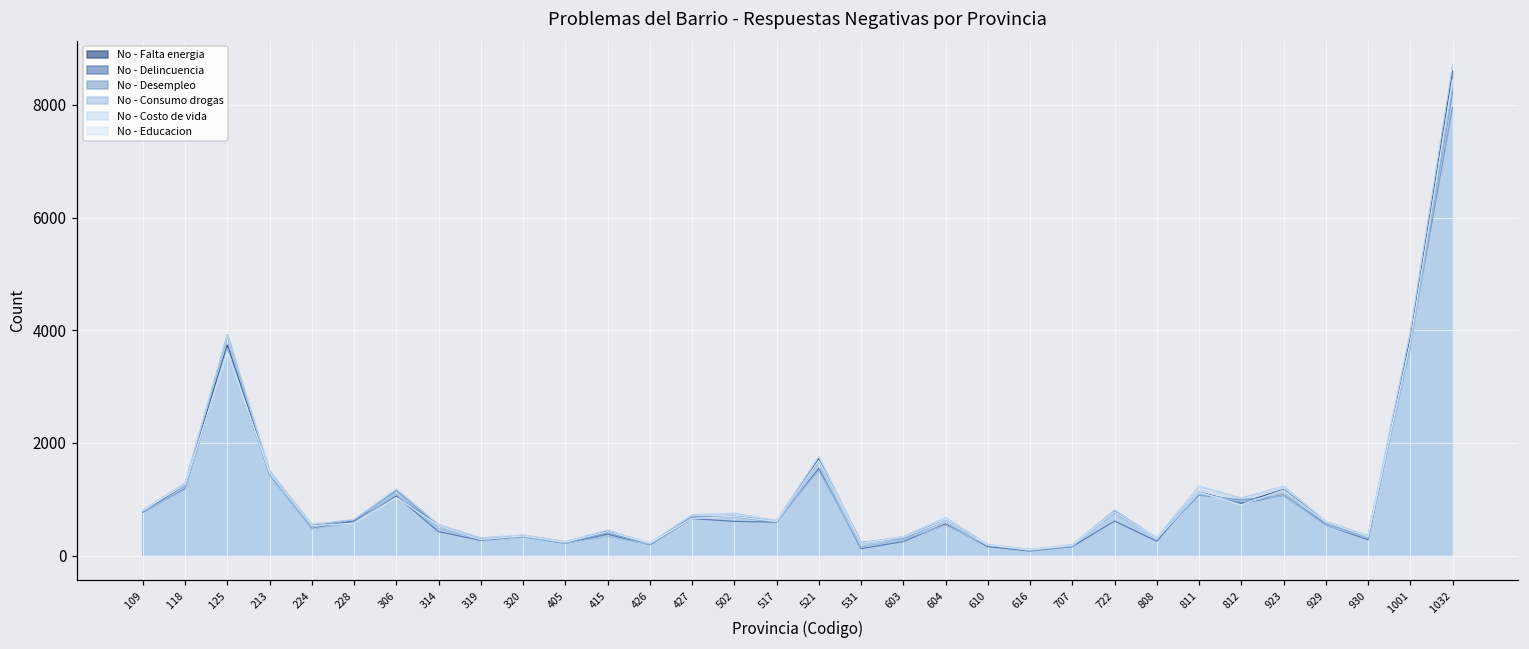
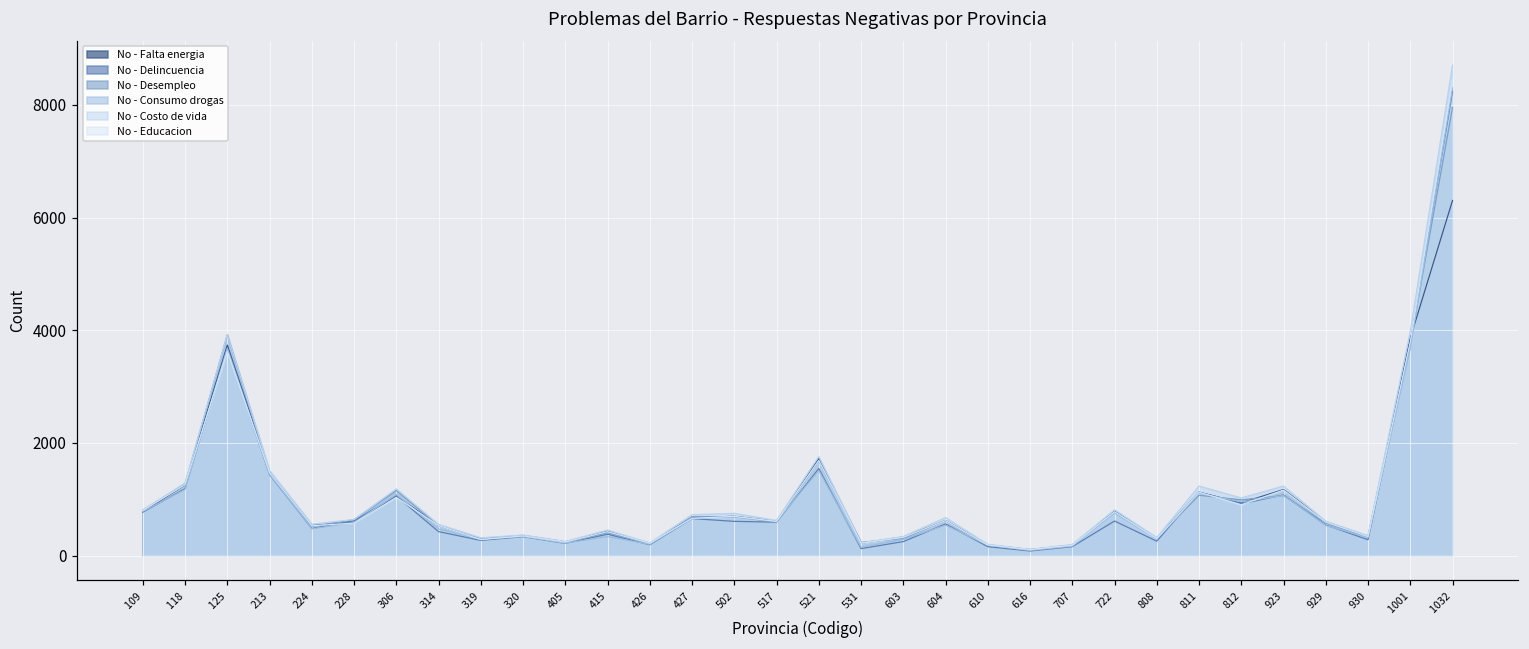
No - Falta energia, 1032: 8600 -> 6300
